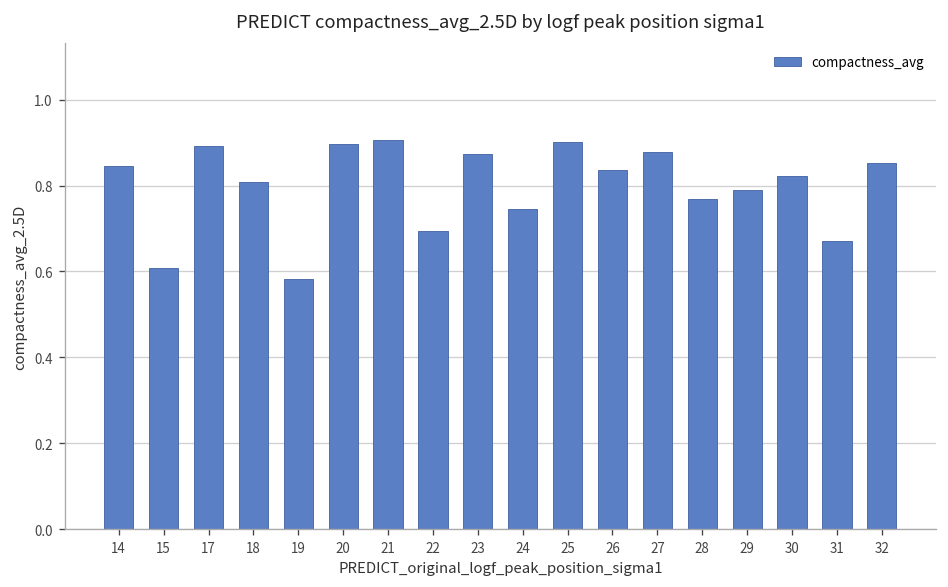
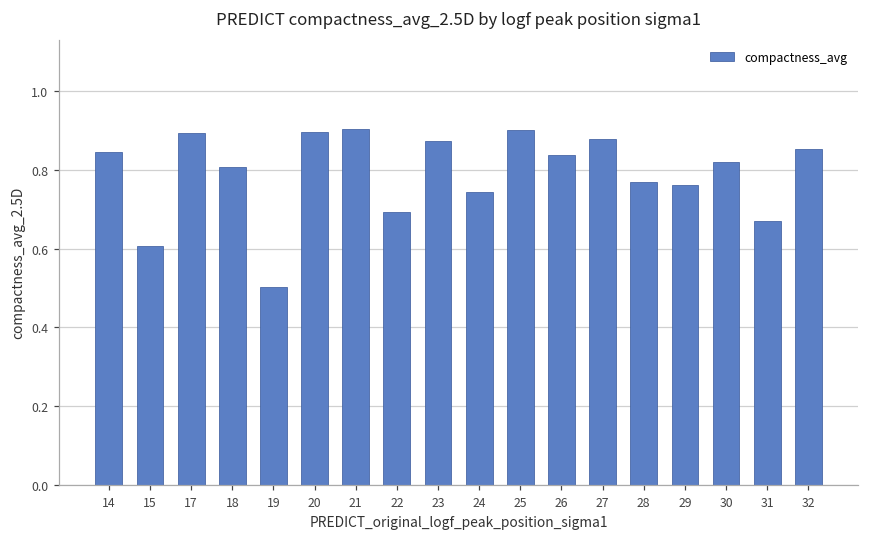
19: 0.58 -> 0.50
29: 0.79 -> 0.76
